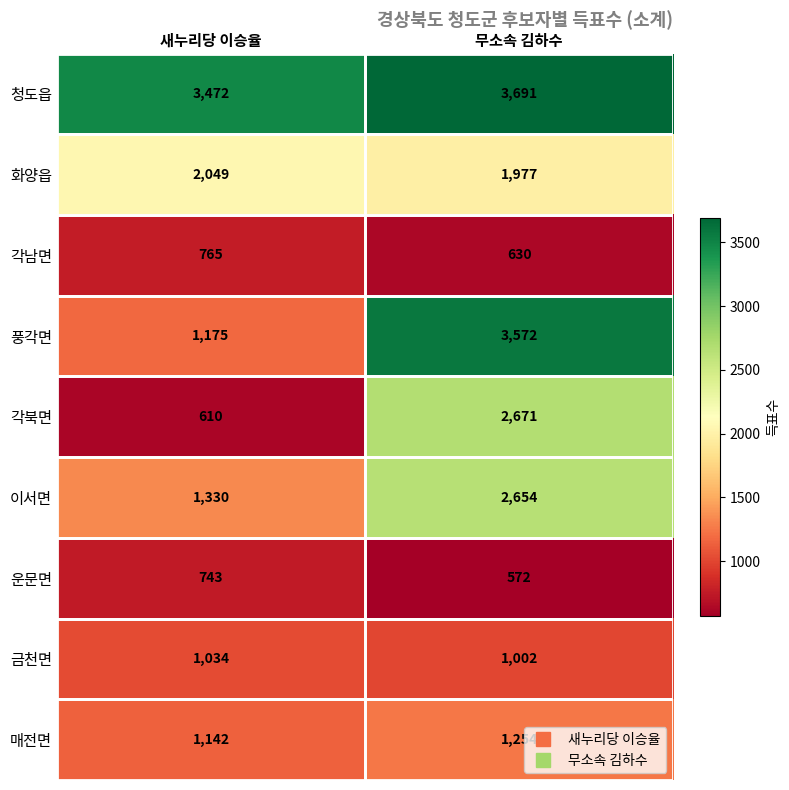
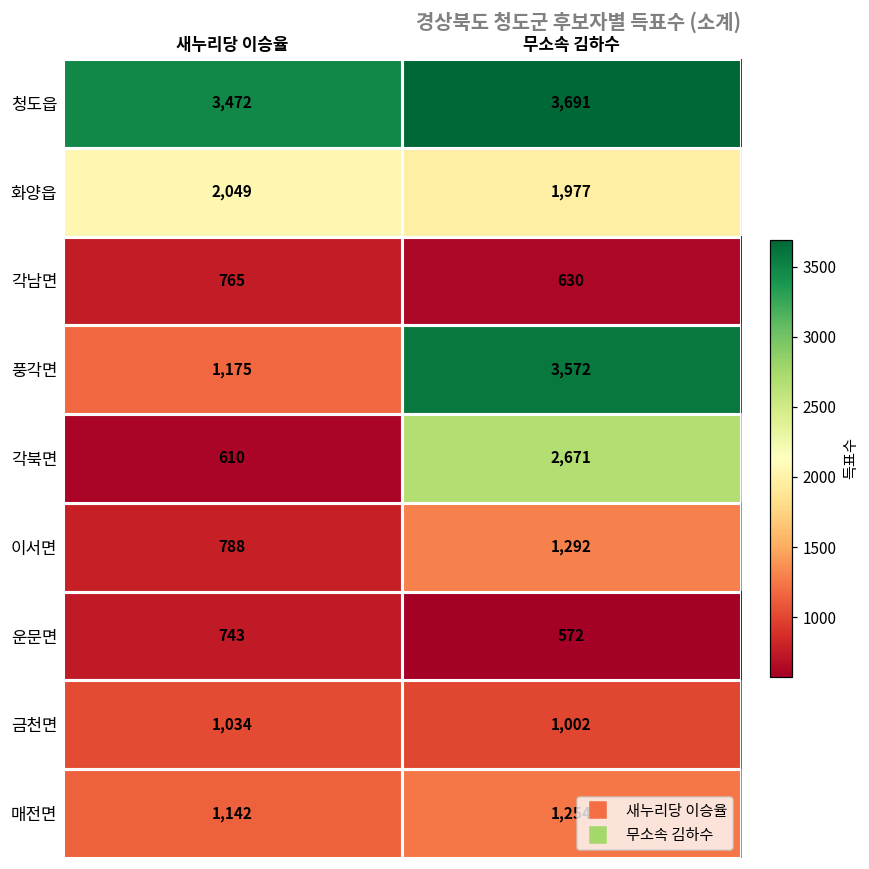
이서면, 새누리당 이승율: 1,330 -> 788
이서면, 무소속 김하수: 2,654 -> 1,292
